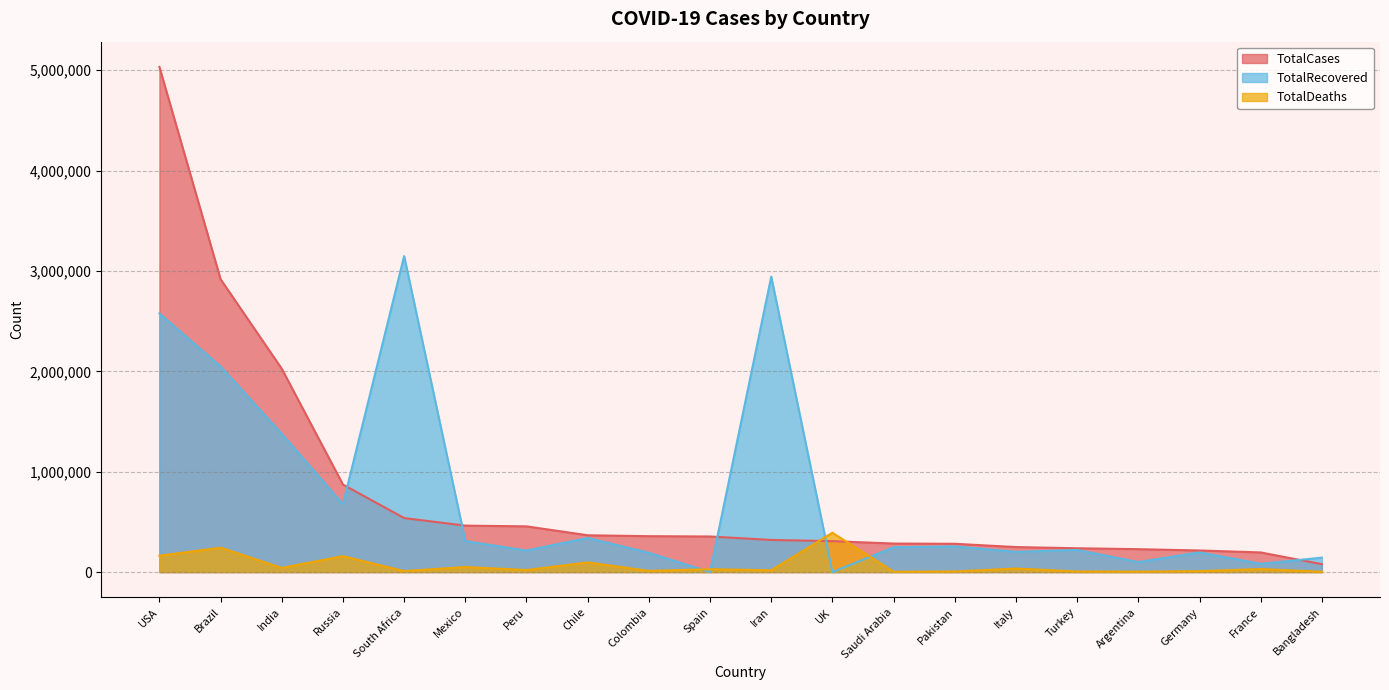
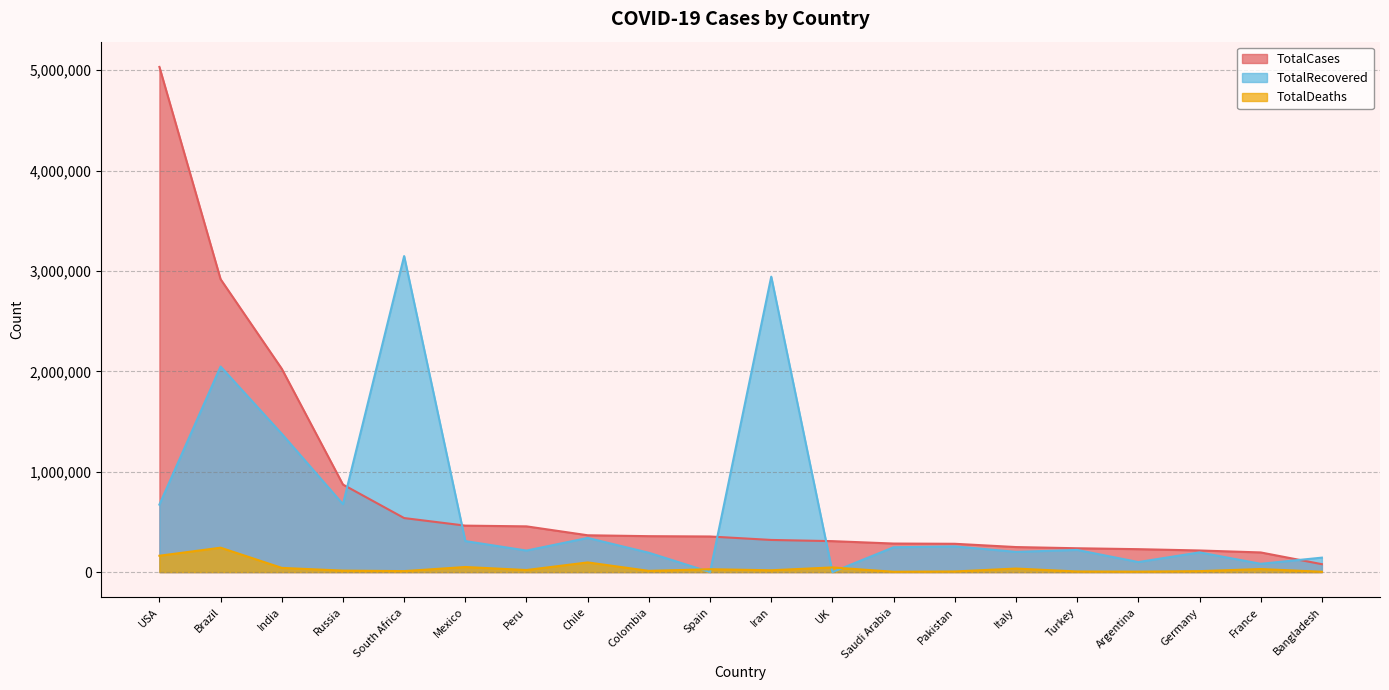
TotalRecovered, USA: 2,580,000 -> 670,000
TotalDeaths, Russia: 160,000 -> 10,000
TotalDeaths, UK: 390,000 -> 50,000
